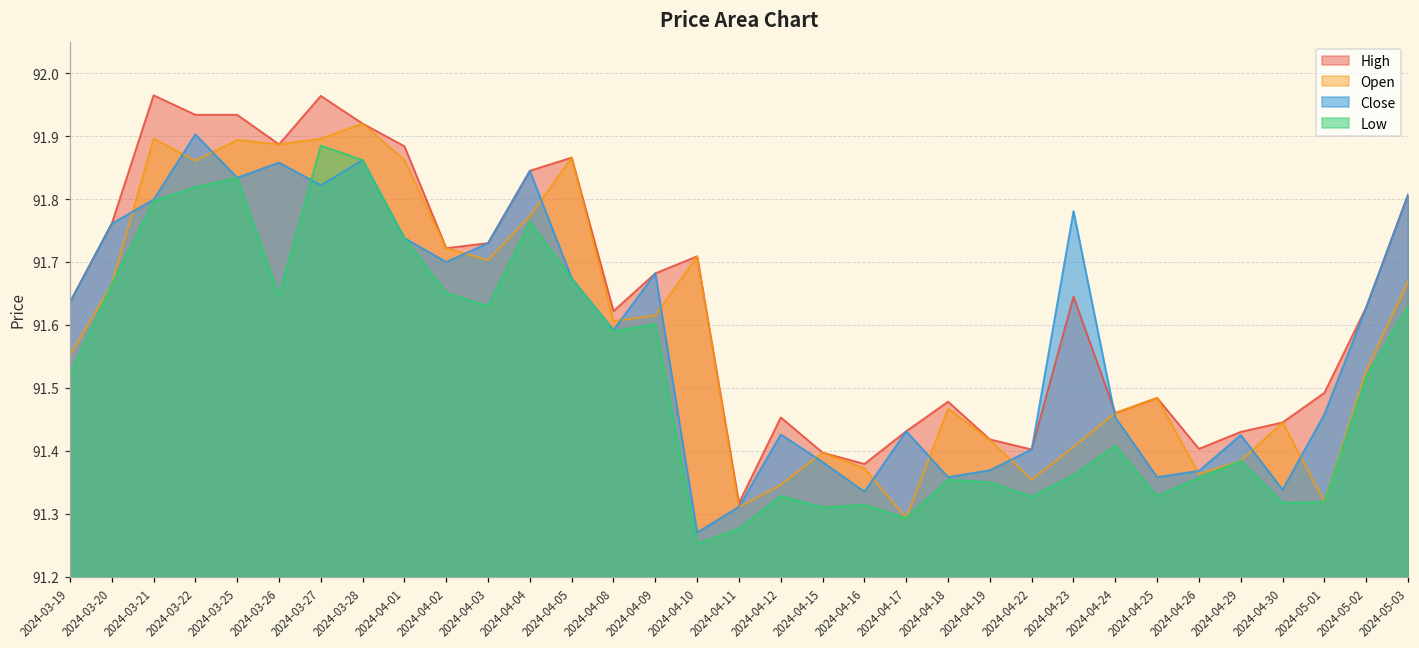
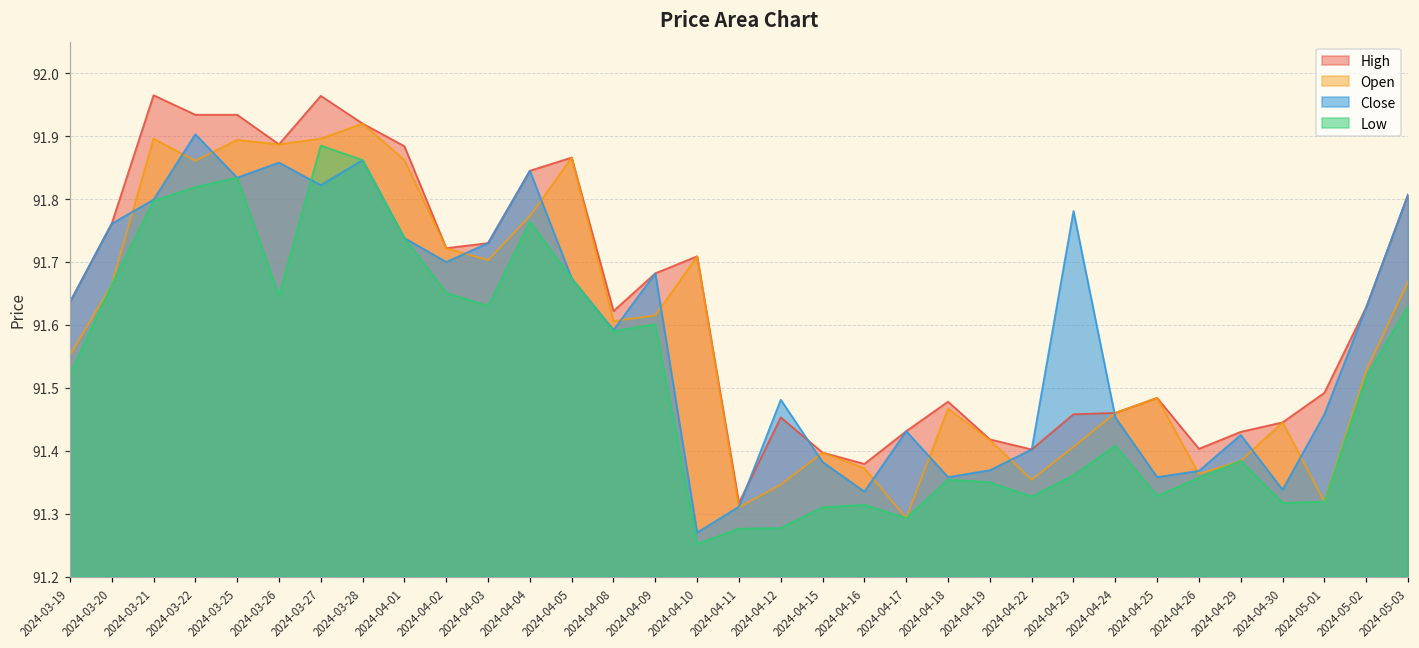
Close, 2024-04-12: 91.43 -> 91.48
Low, 2024-04-12: 91.33 -> 91.28
High, 2024-04-23: 91.65 -> 91.46
